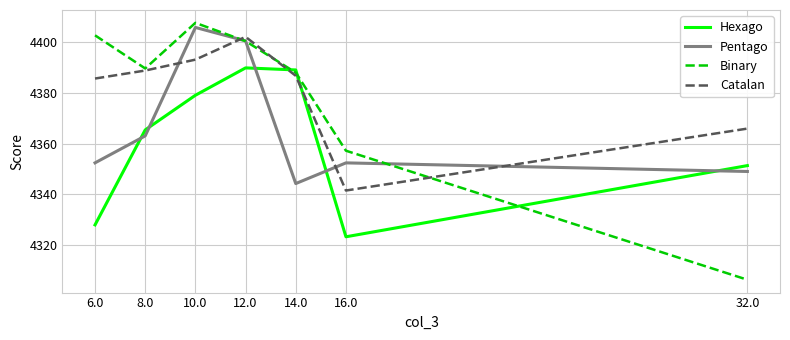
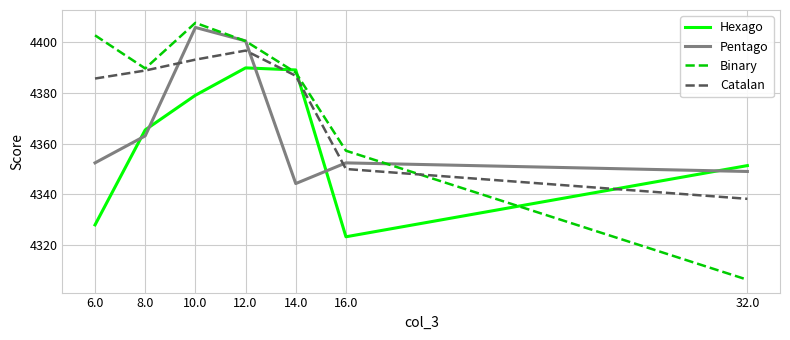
Catalan, 12.0: 4402 -> 4397
Catalan, 16.0: 4342 -> 4350
Catalan, 32.0: 4366 -> 4338
